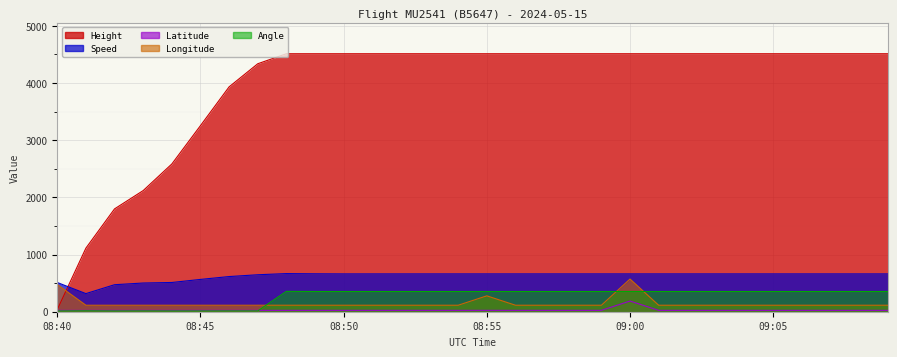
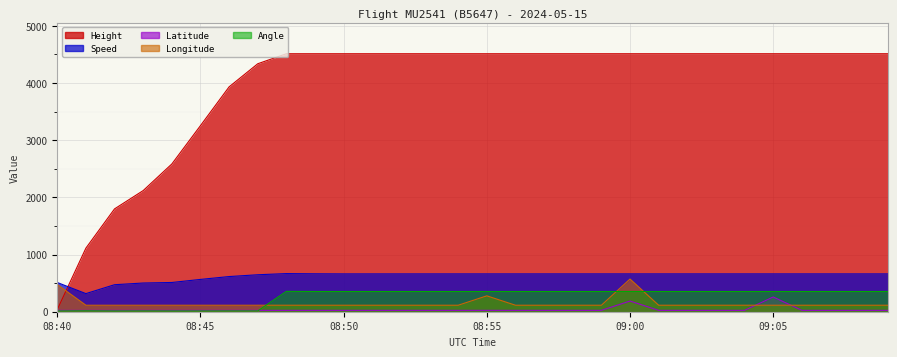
Latitude, 09:05: 0 -> 300
